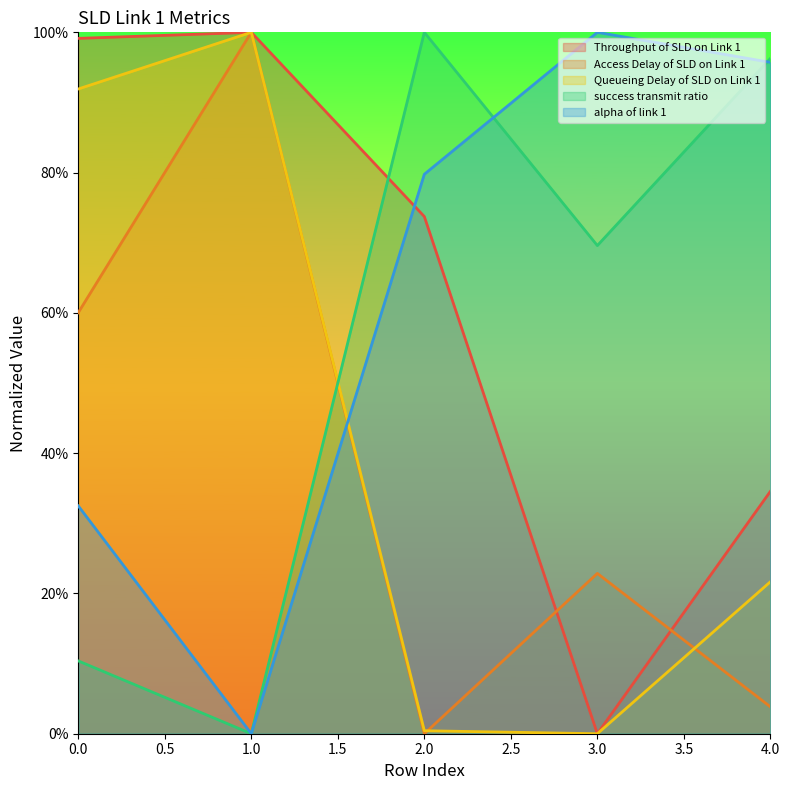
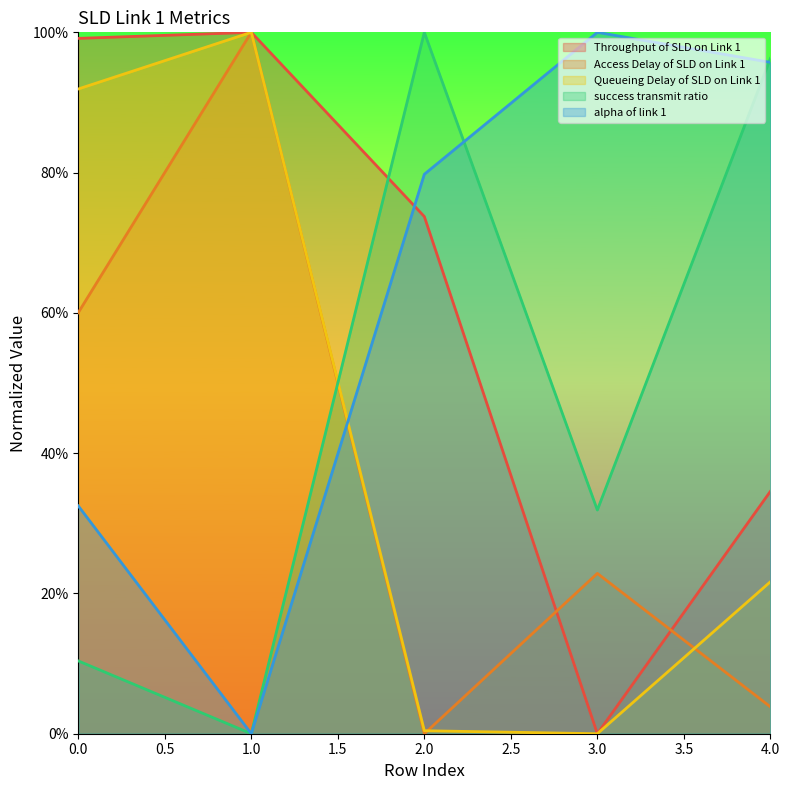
success transmit ratio, 3.0: 70% -> 32%
